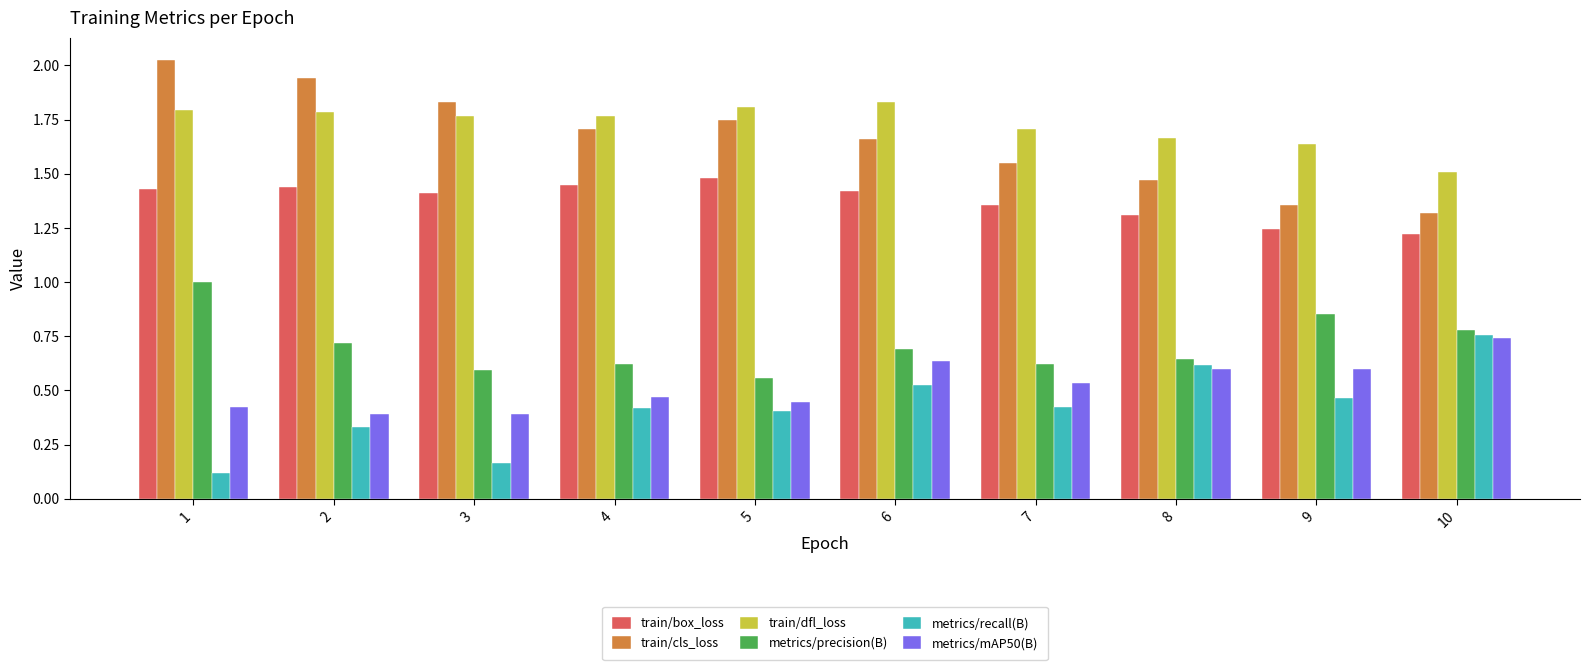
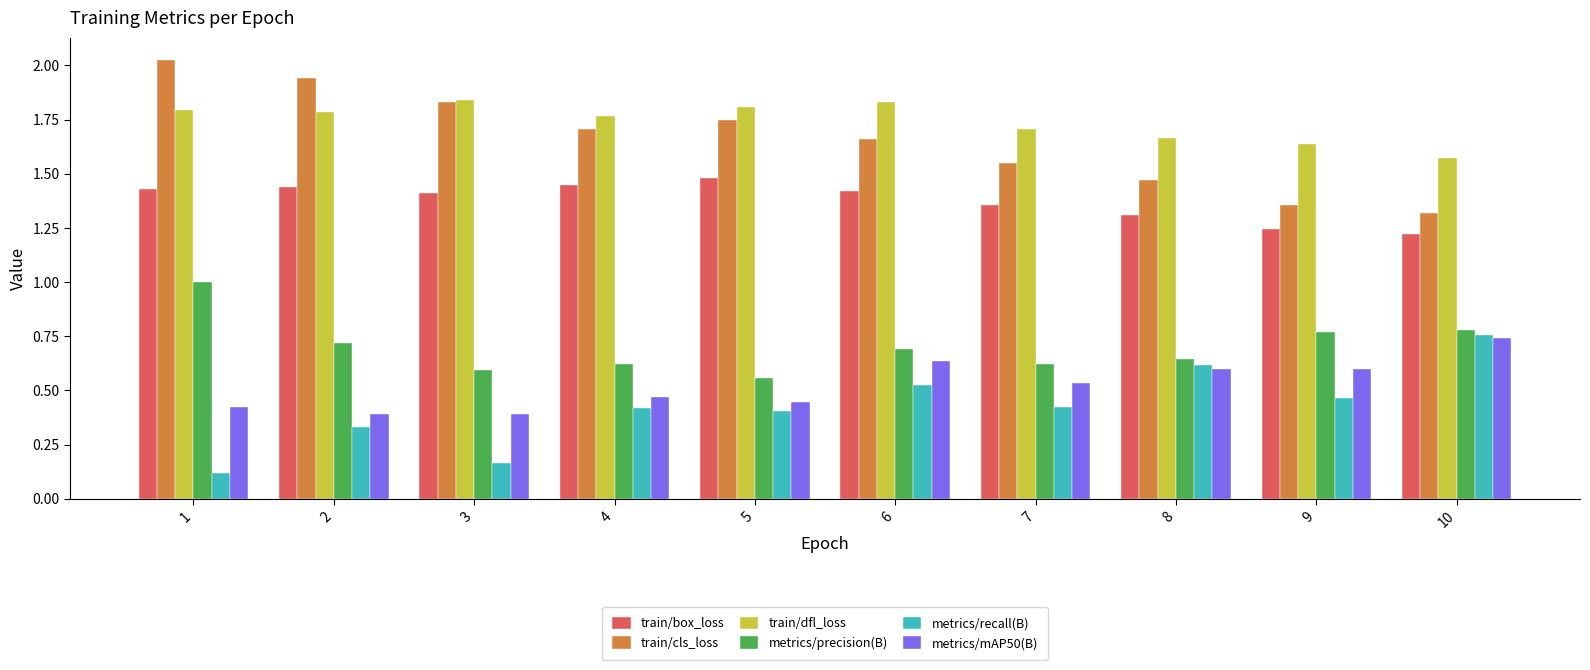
train/dfl_loss, 3: 1.76 -> 1.84
metrics/precision(B), 9: 0.85 -> 0.77
train/dfl_loss, 10: 1.51 -> 1.57
